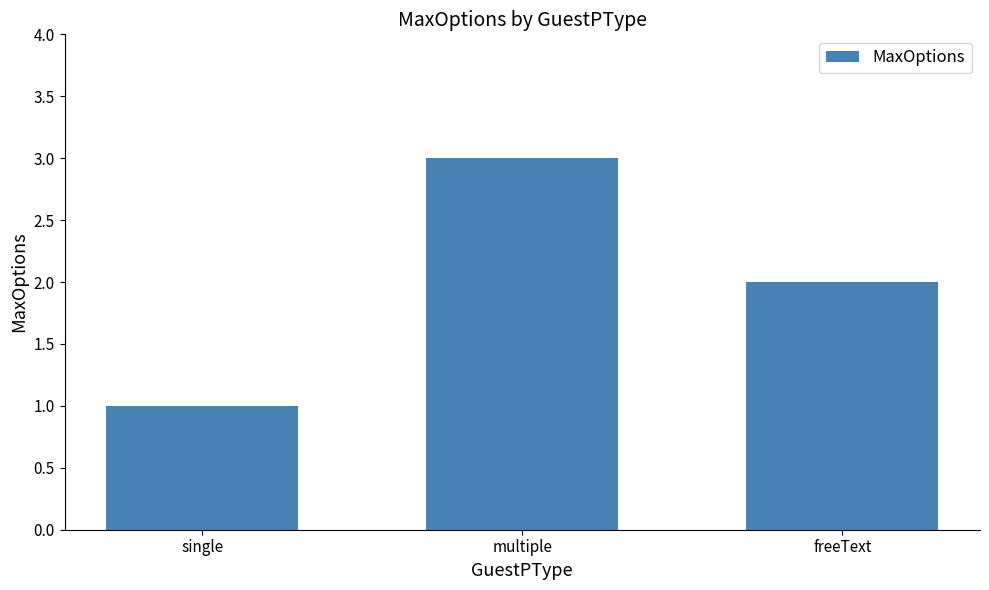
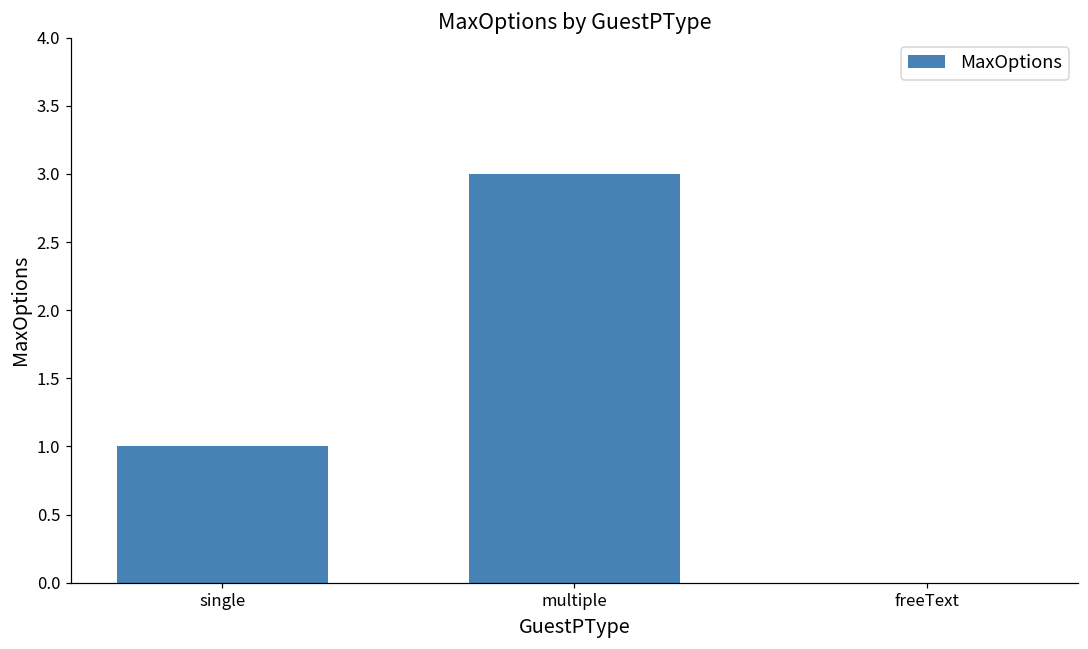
freeText: 2 -> 0
